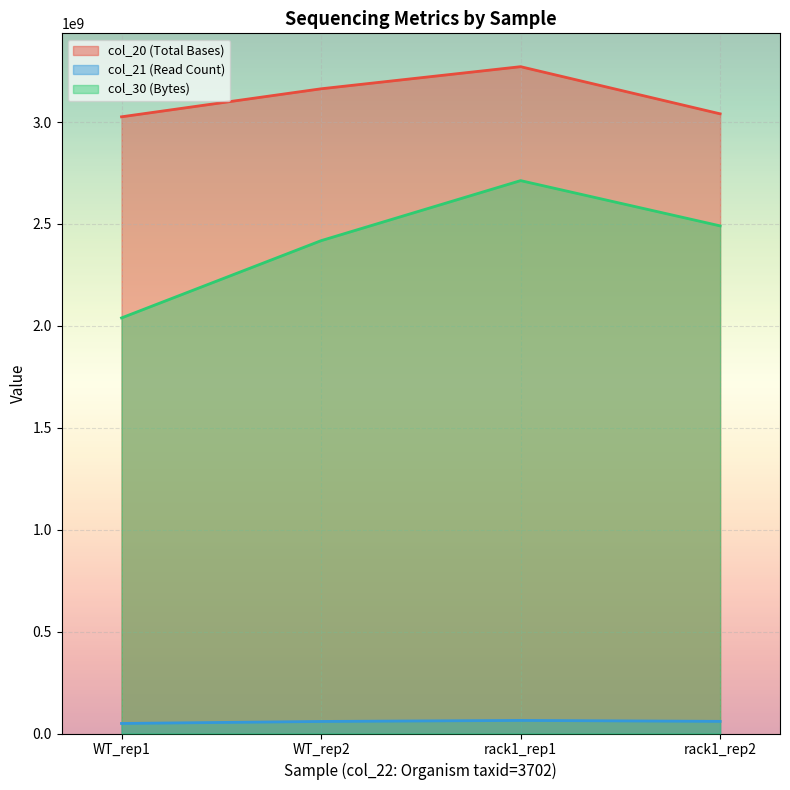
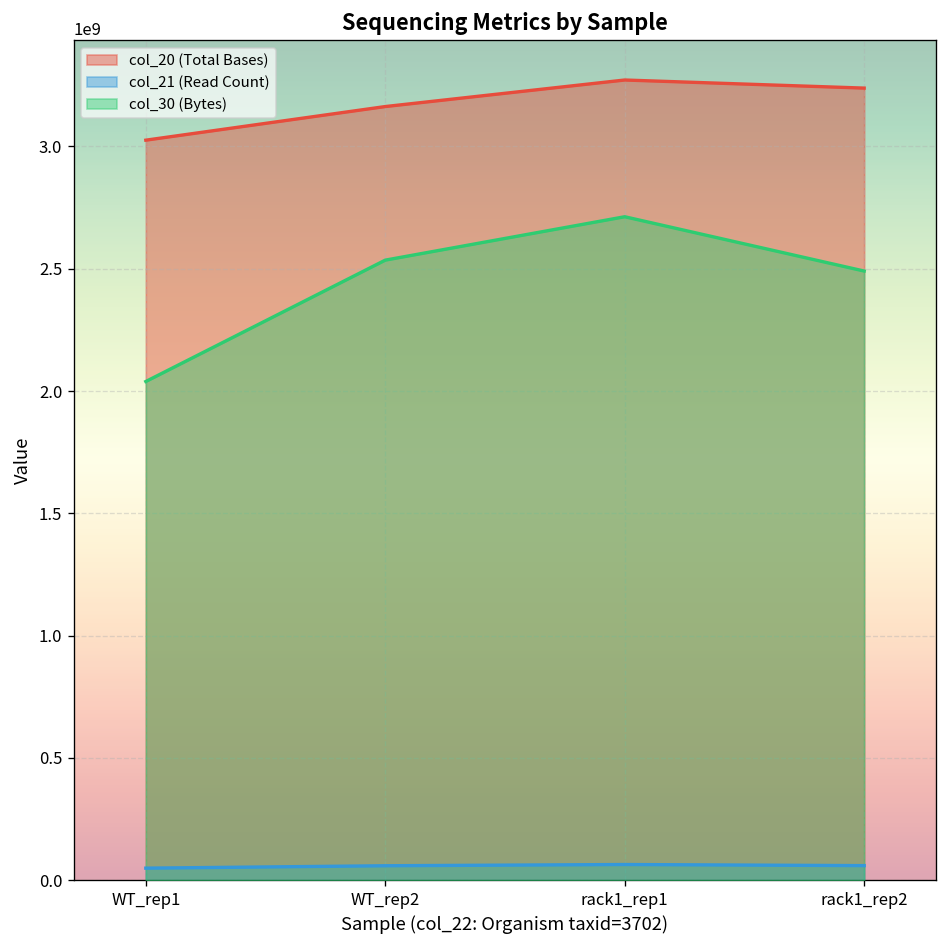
col_30 (Bytes), WT_rep2: 2420000000 -> 2540000000
col_20 (Total Bases), rack1_rep2: 3040000000 -> 3240000000
